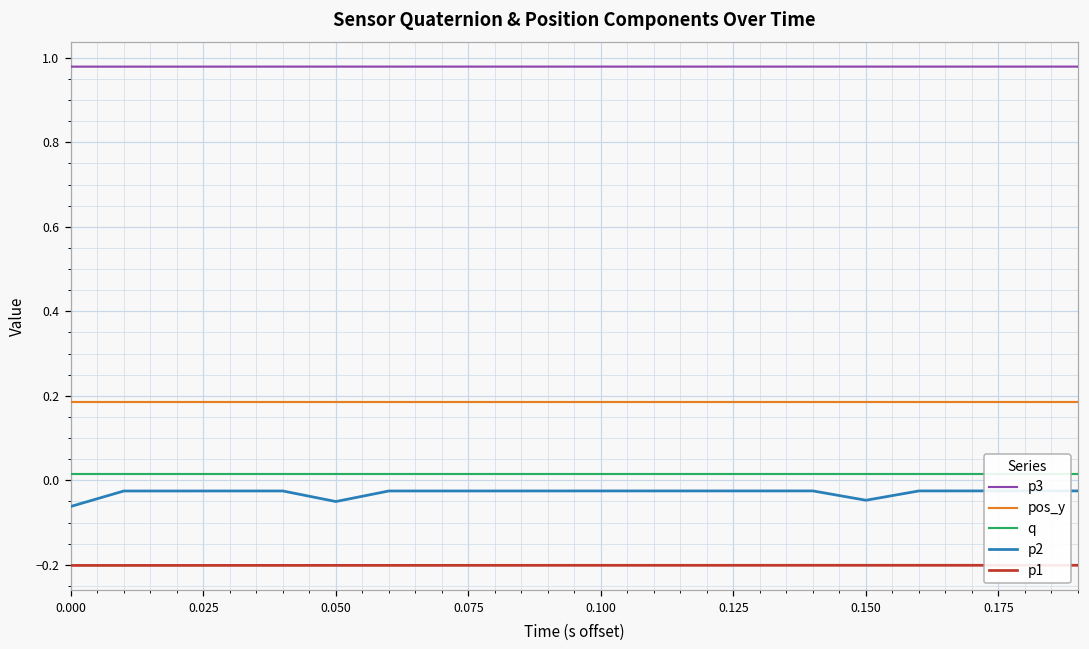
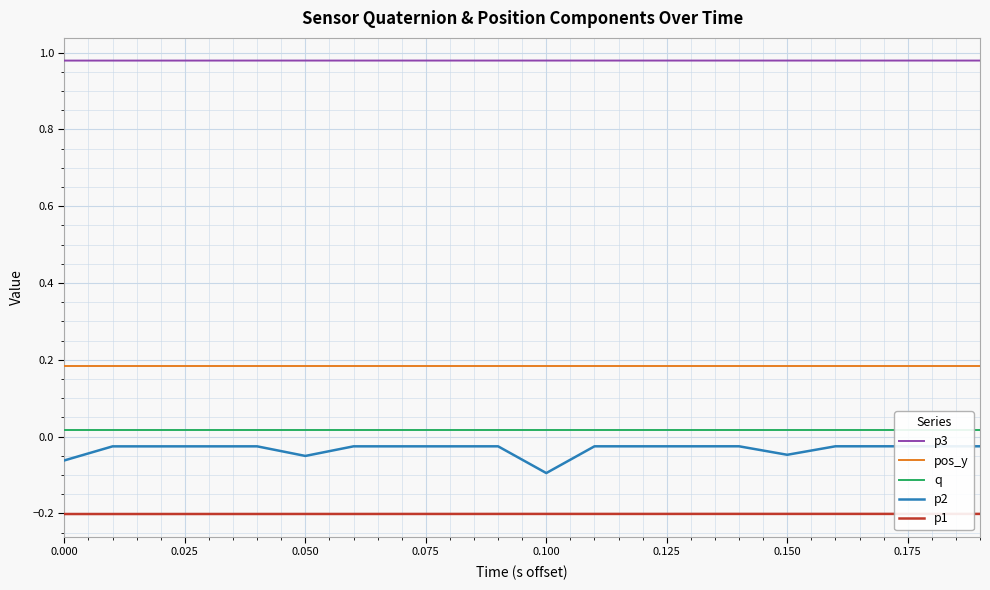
p2, 0.100: -0.03 -> -0.09
